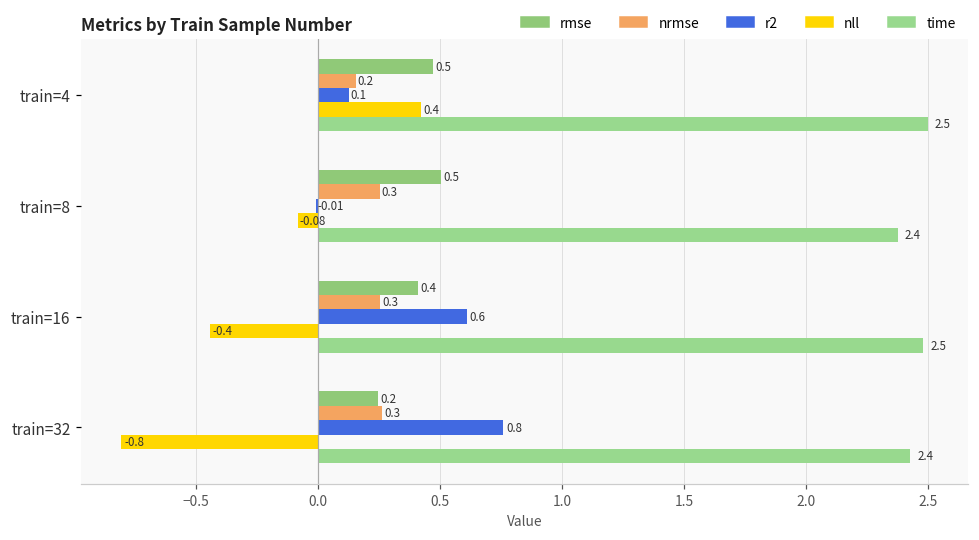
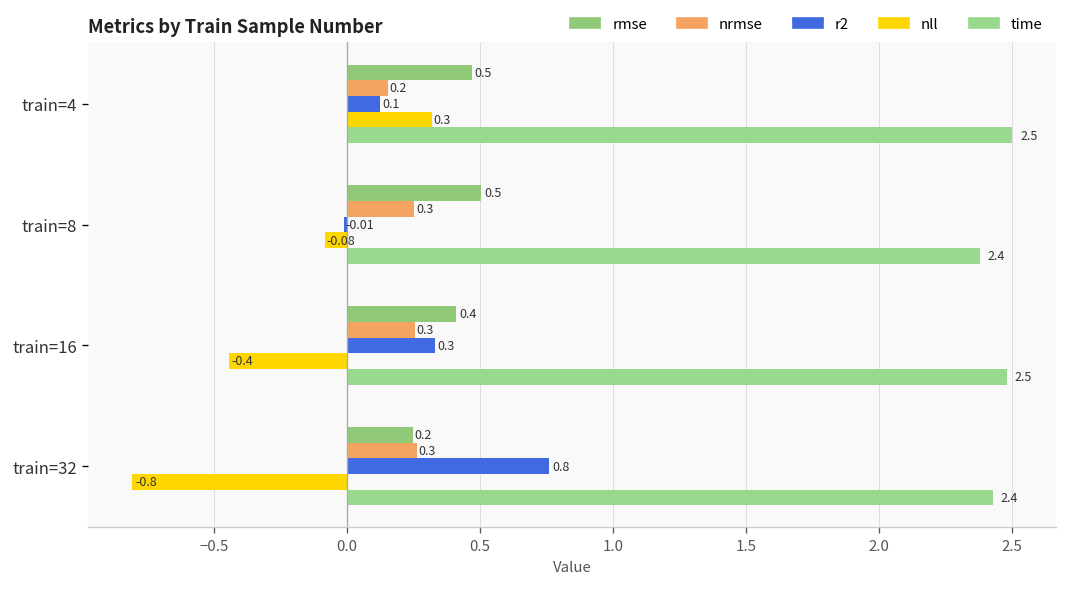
nll, train=4: 0.4 -> 0.3
r2, train=16: 0.6 -> 0.3
